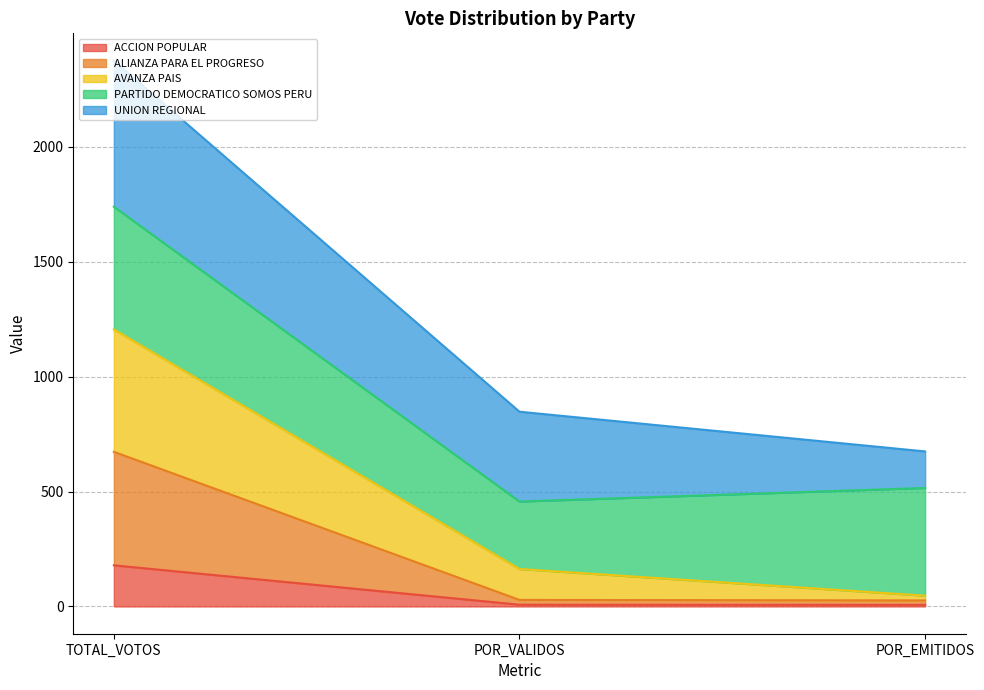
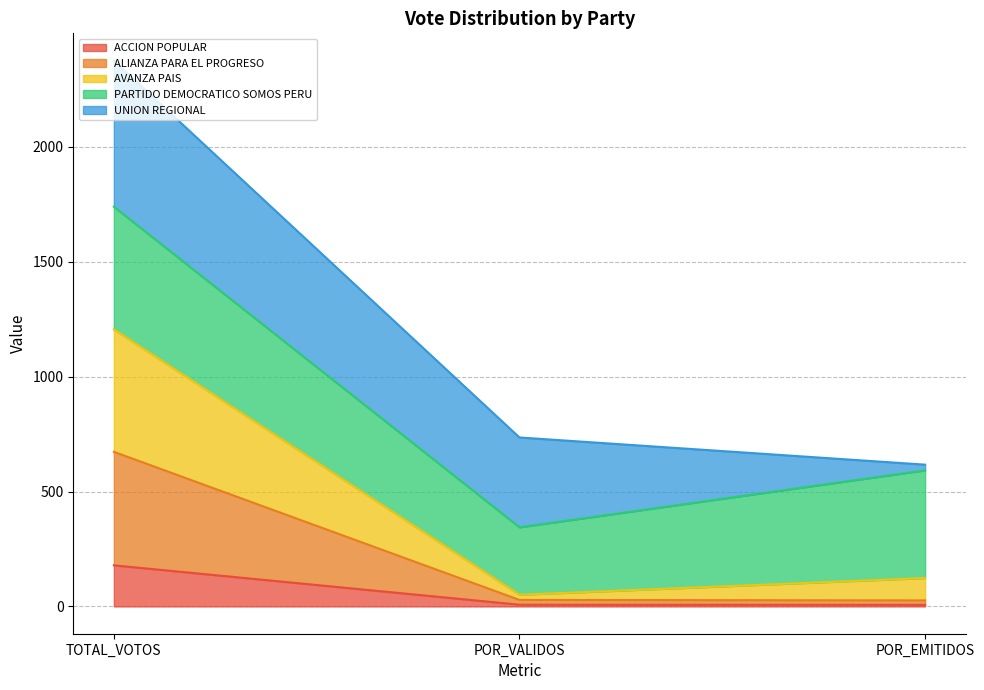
AVANZA PAIS, POR_VALIDOS: 130 -> 20
AVANZA PAIS, POR_EMITIDOS: 20 -> 100
UNION REGIONAL, POR_EMITIDOS: 160 -> 20
